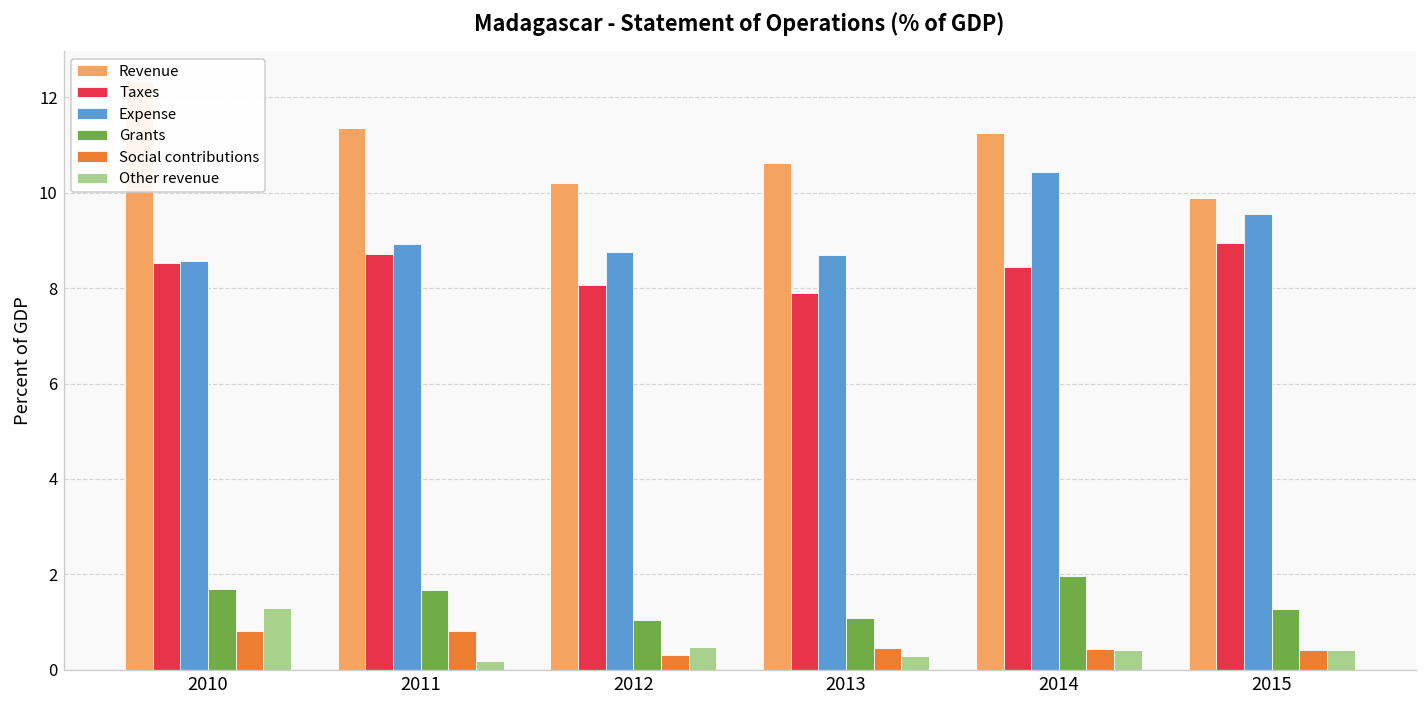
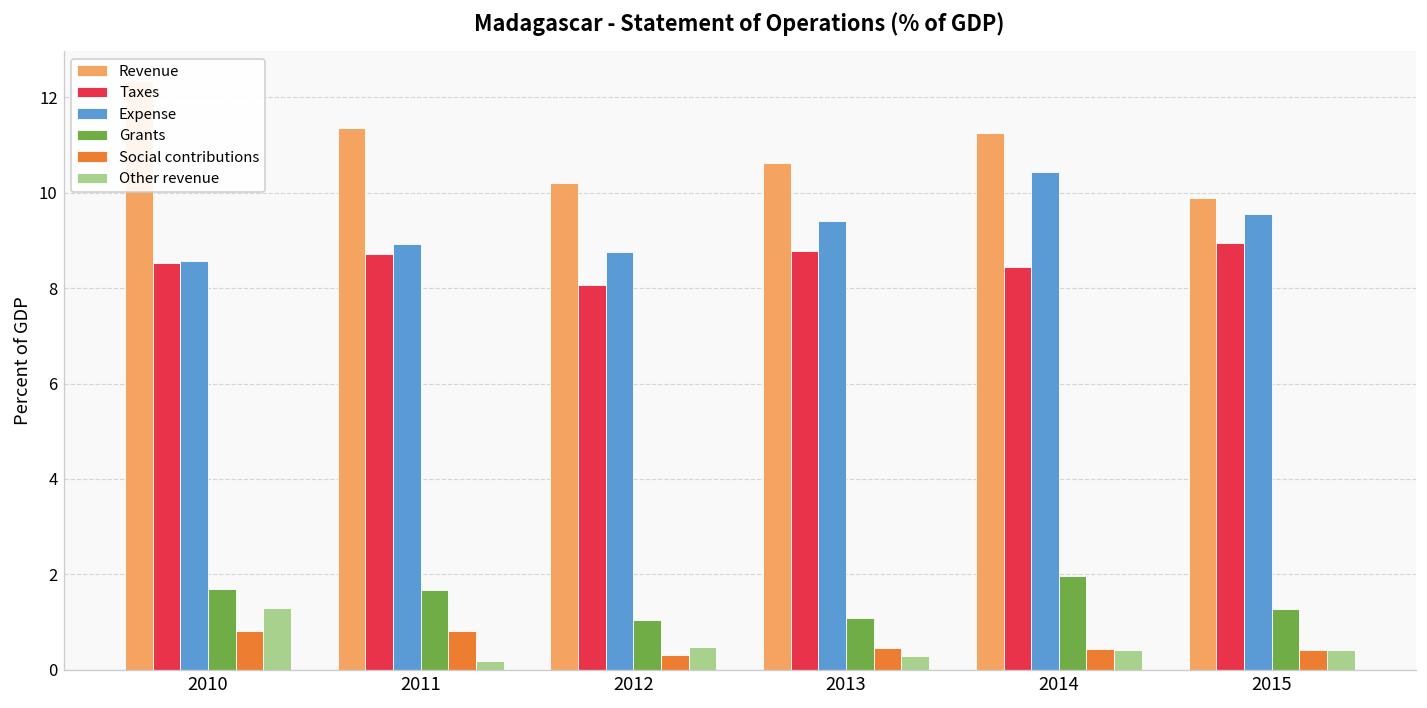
Taxes, 2013: 7.9 -> 8.8
Expense, 2013: 8.7 -> 9.4
